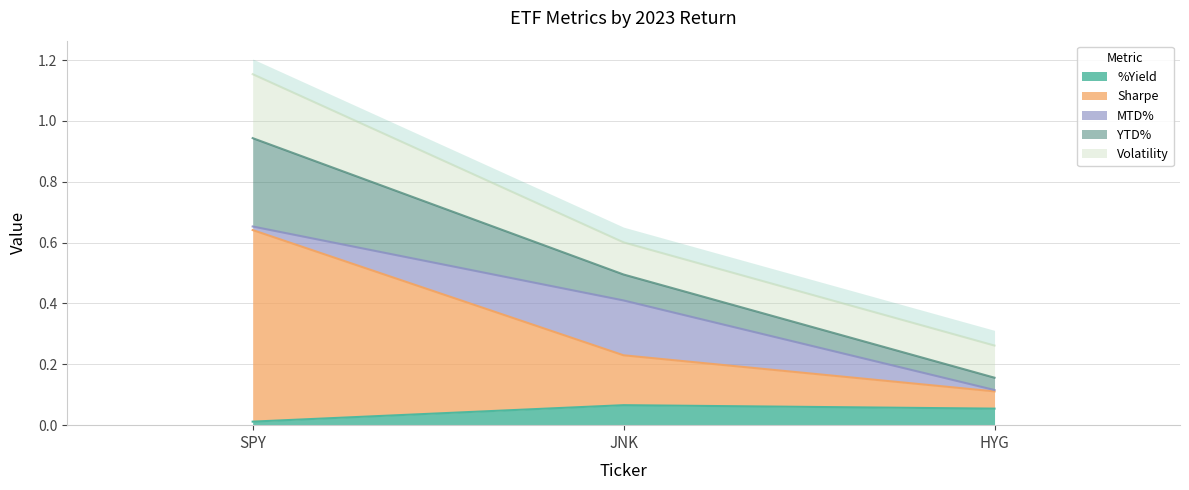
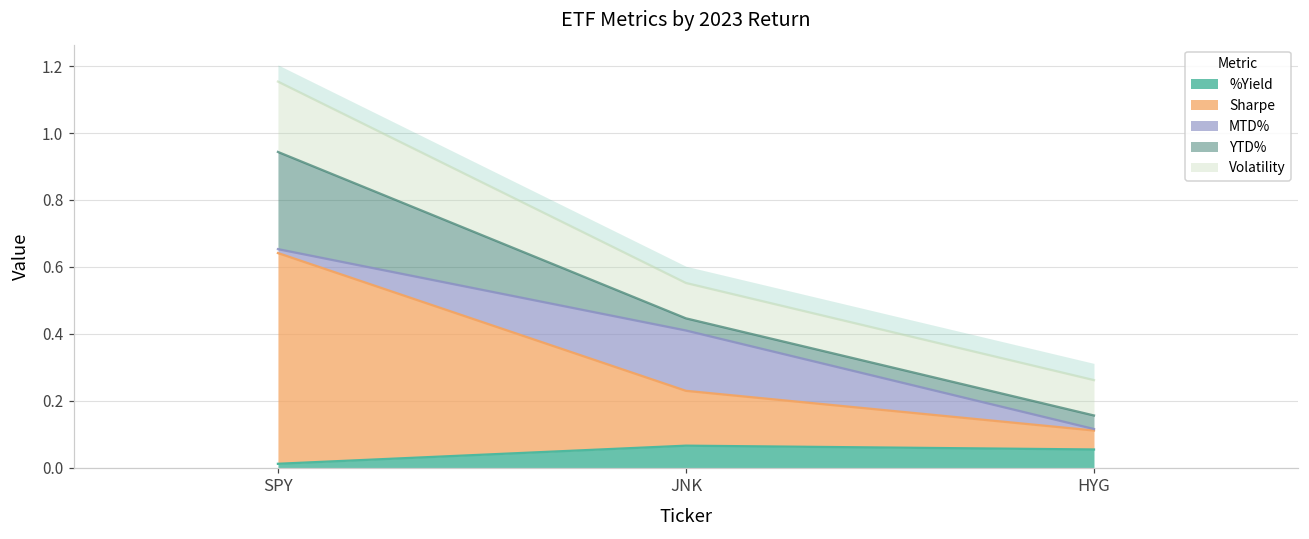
YTD%, JNK: 0.09 -> 0.04
